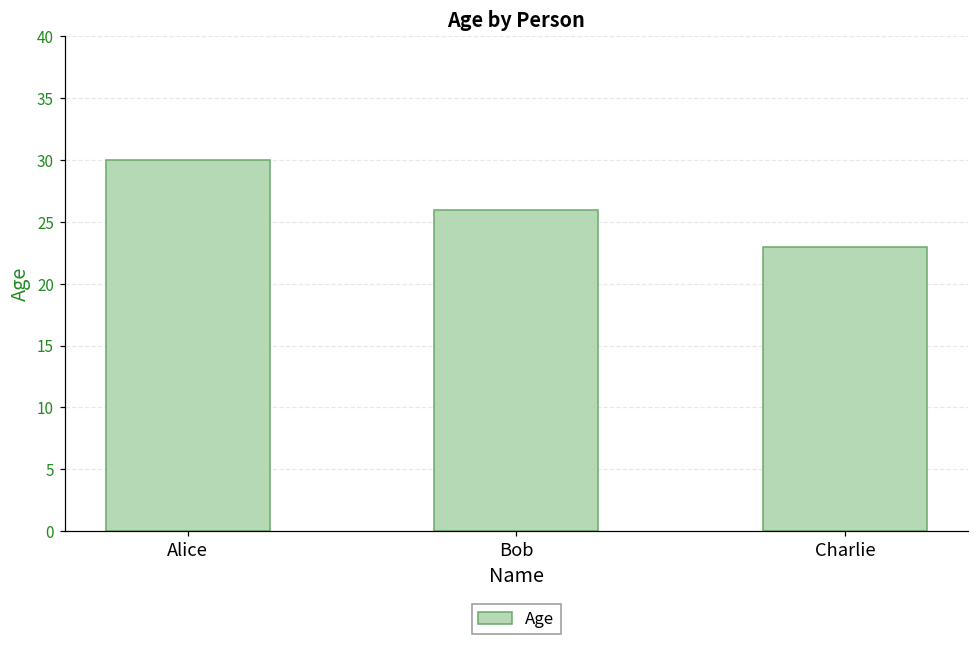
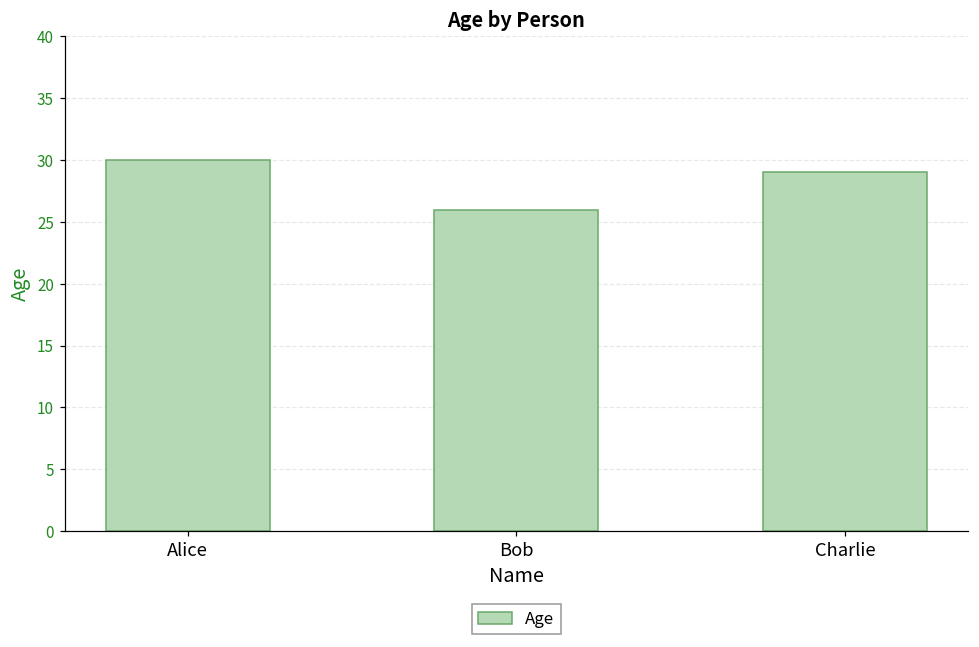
Charlie: 23 -> 29
